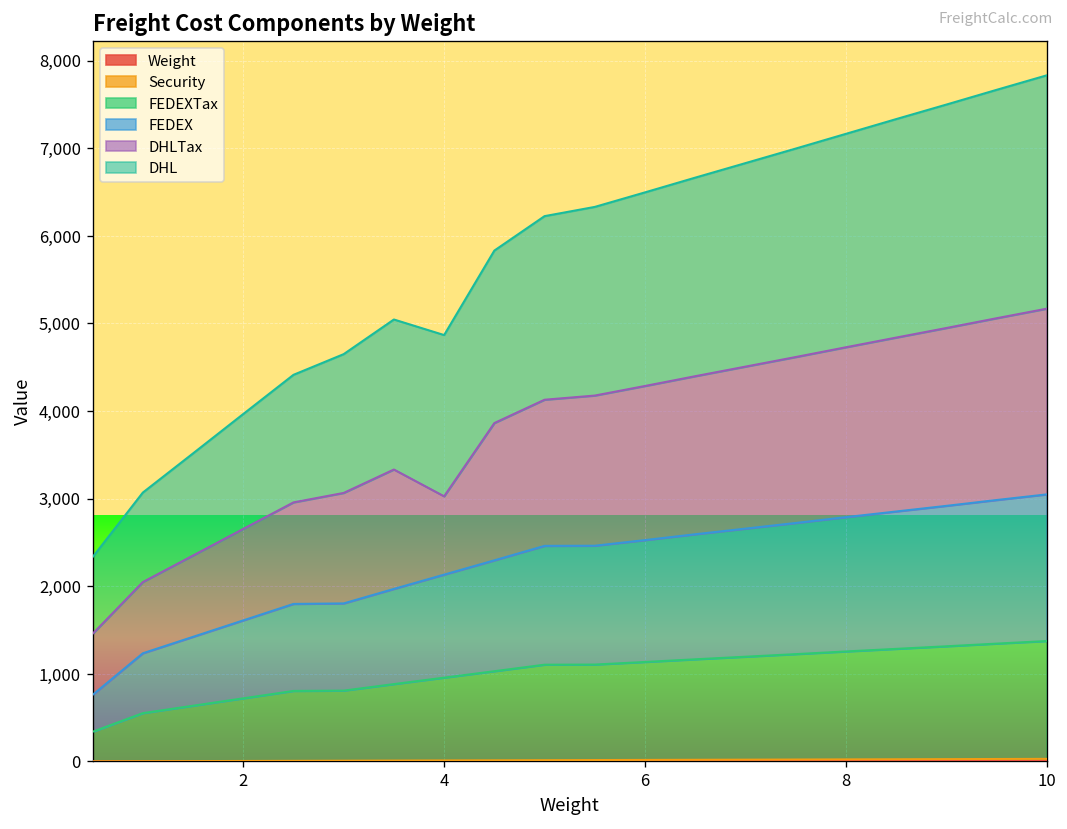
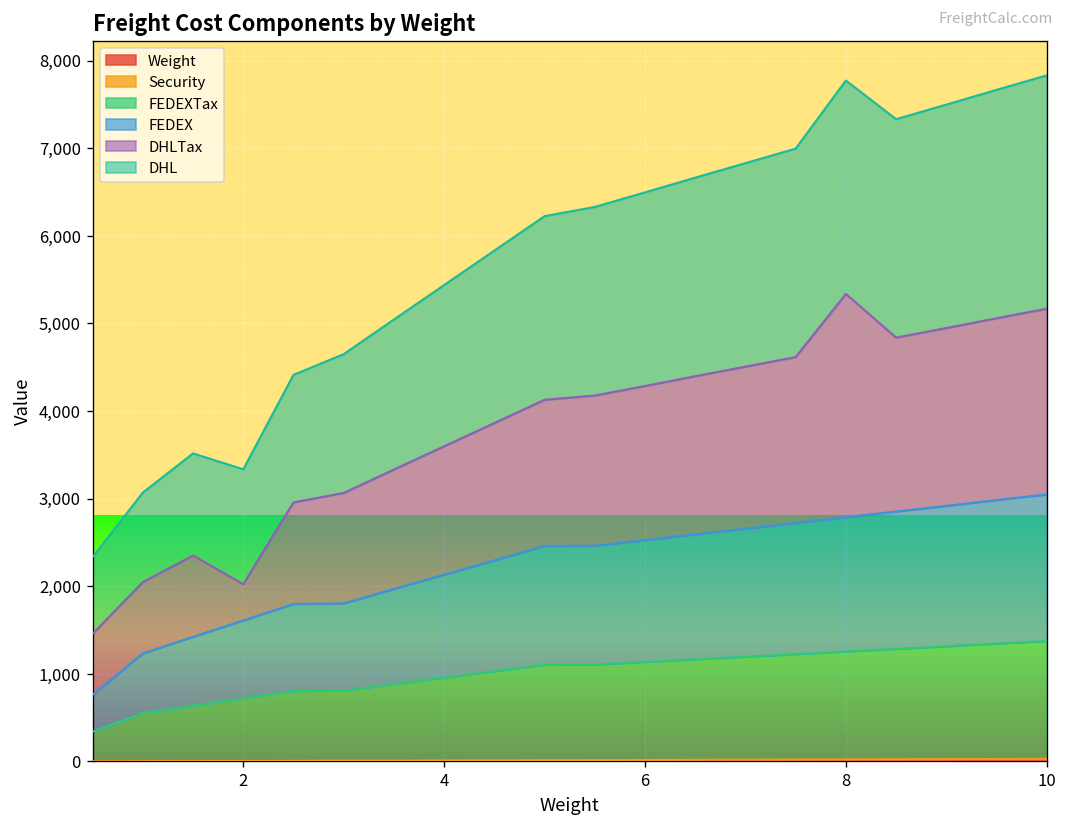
DHLTax, 2: 1,000 -> 400
DHLTax, 4: 900 -> 1,500
DHLTax, 8: 1,900 -> 2,500
